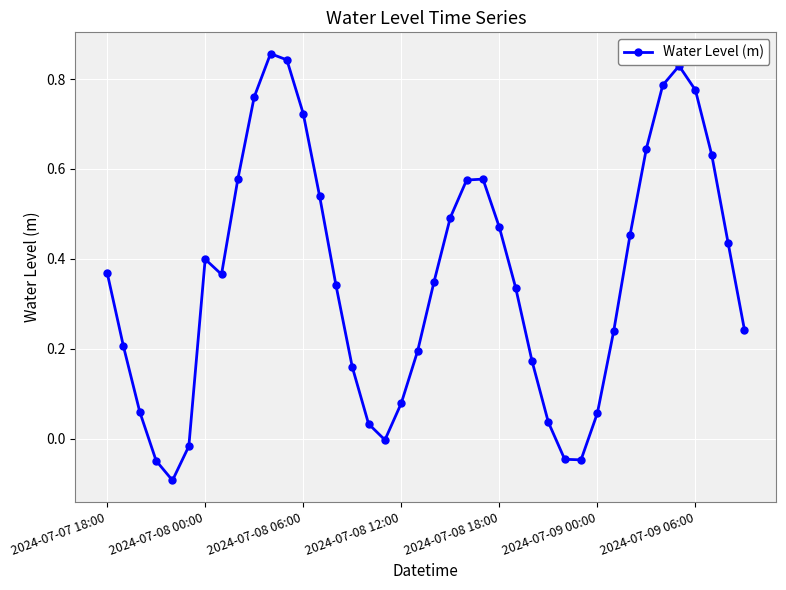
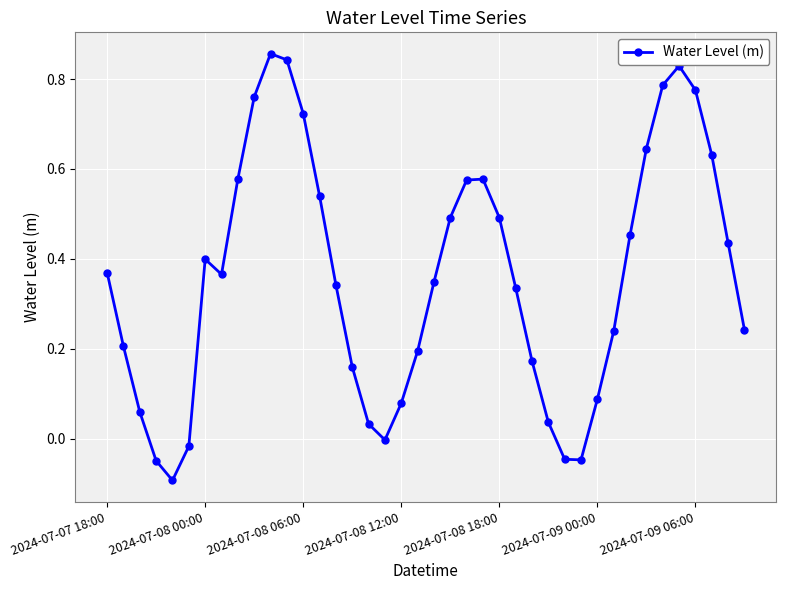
2024-07-08 18:00: 0.47 -> 0.49
2024-07-09 00:00: 0.06 -> 0.09
